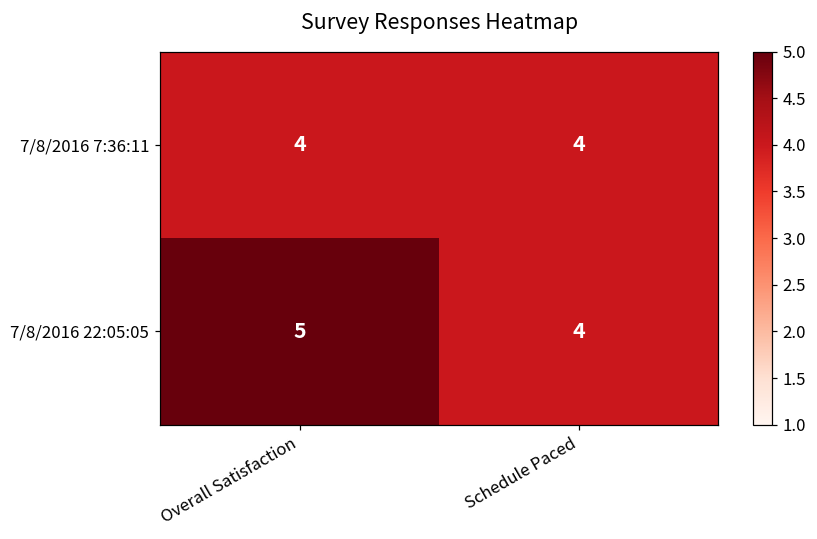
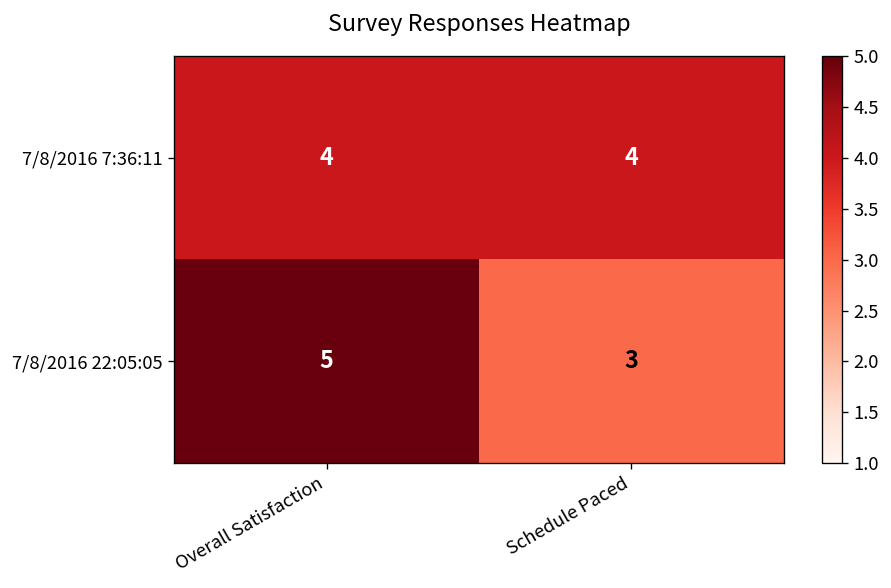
7/8/2016 22:05:05, Schedule Paced: 4 -> 3
